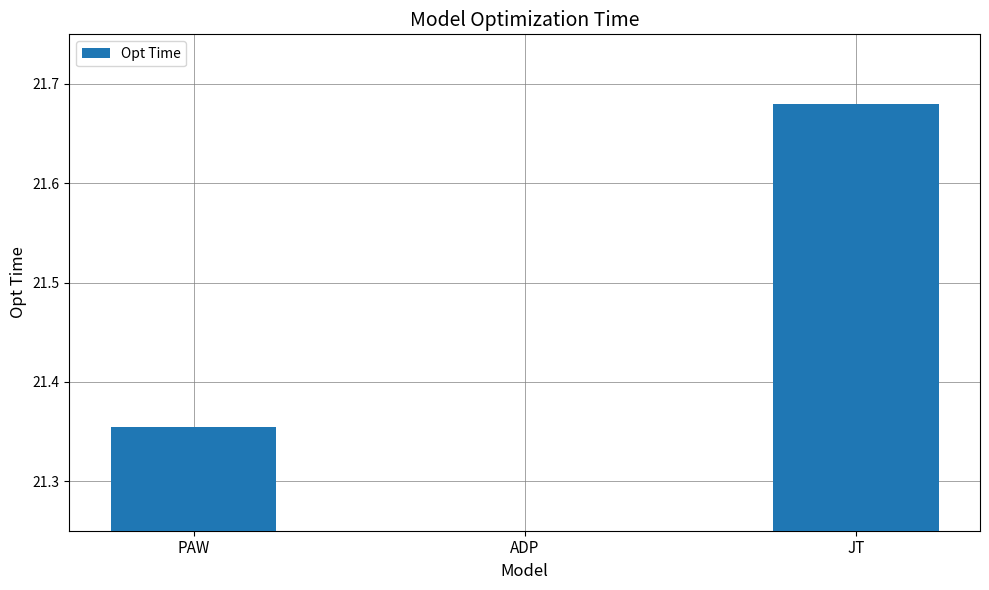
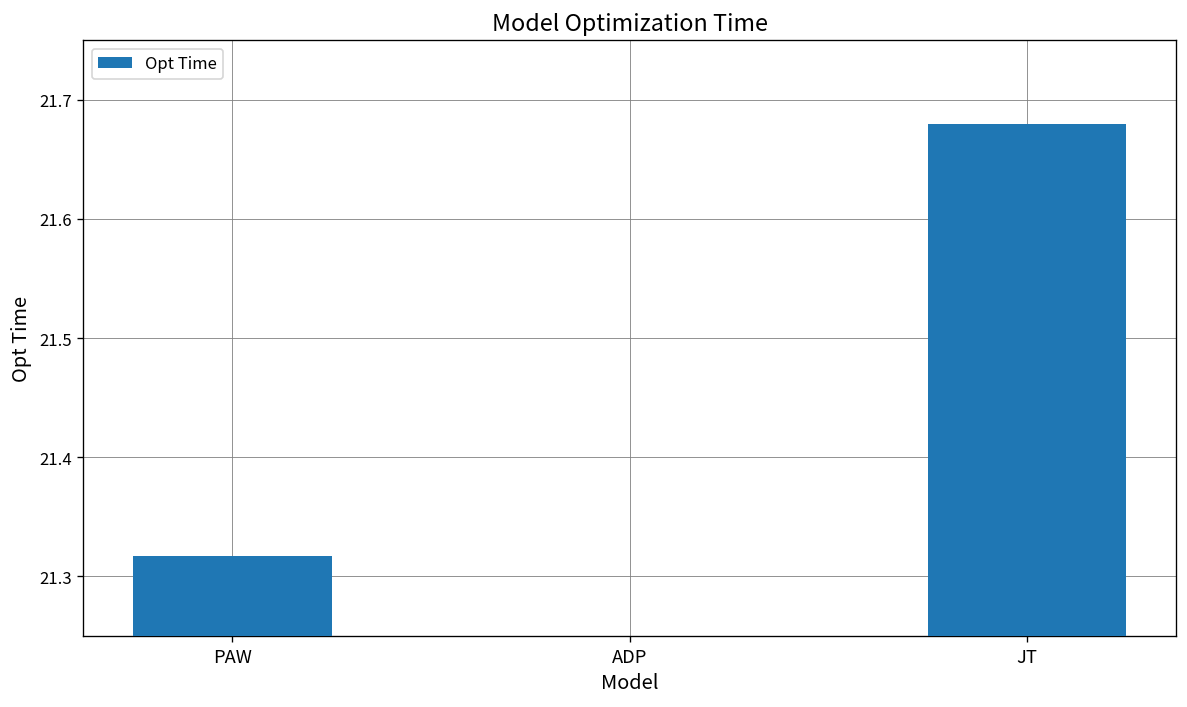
PAW: 21.35 -> 21.32
